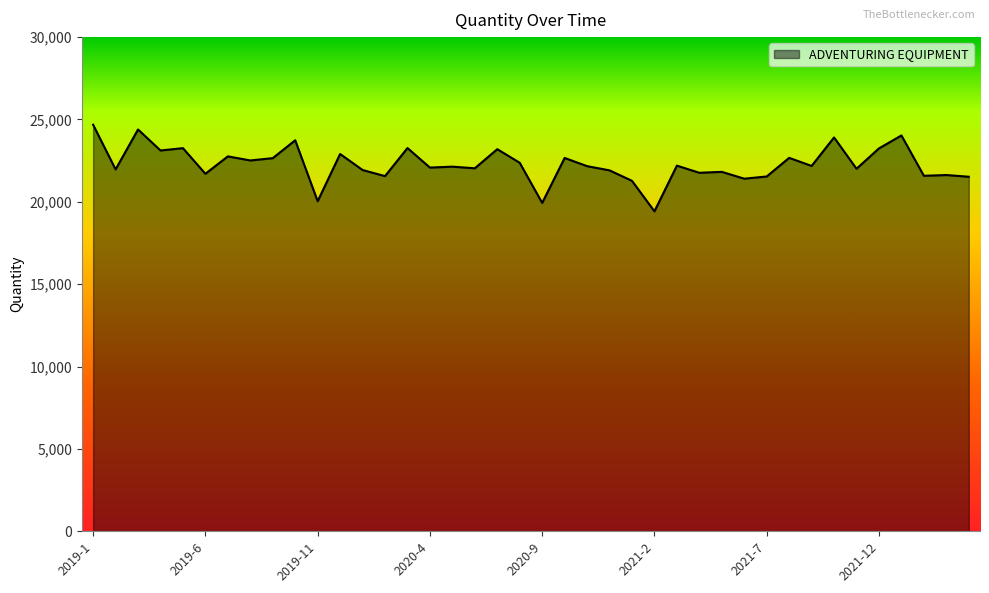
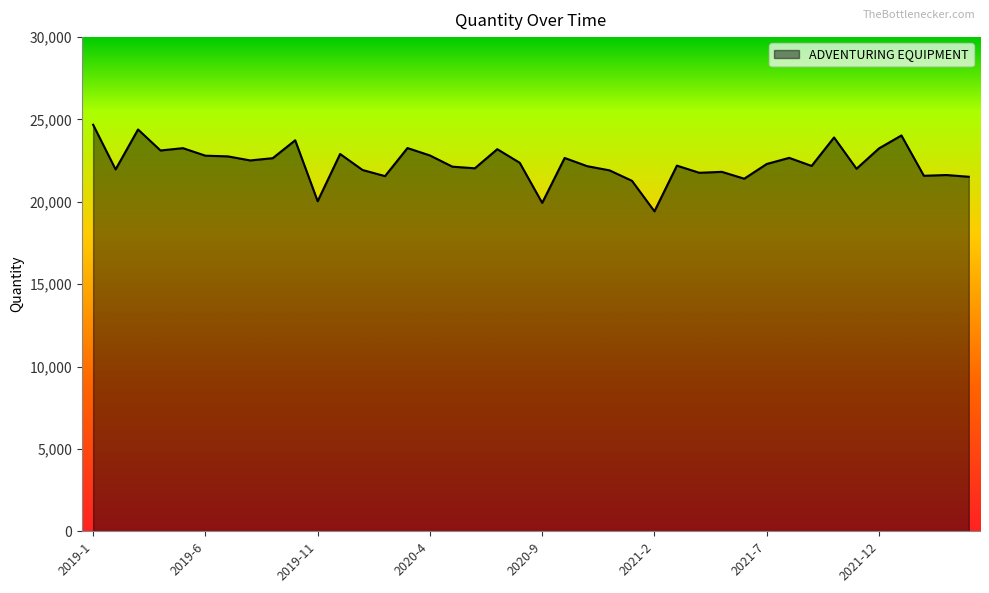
2019-6: 21,700 -> 22,800
2020-4: 22,100 -> 22,800
2021-7: 21,500 -> 22,300
